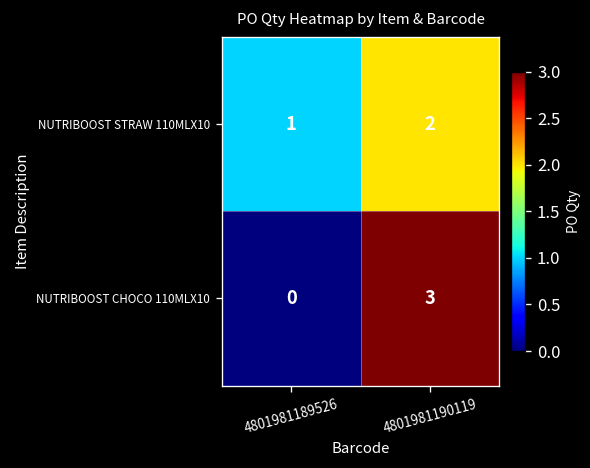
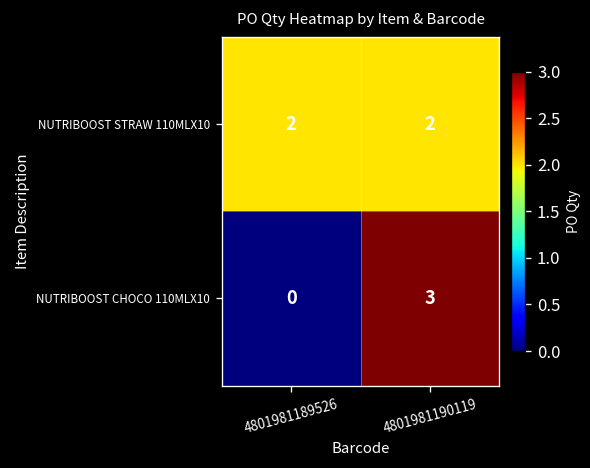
NUTRIBOOST STRAW 110MLX10, 4801981189526: 1 -> 2
